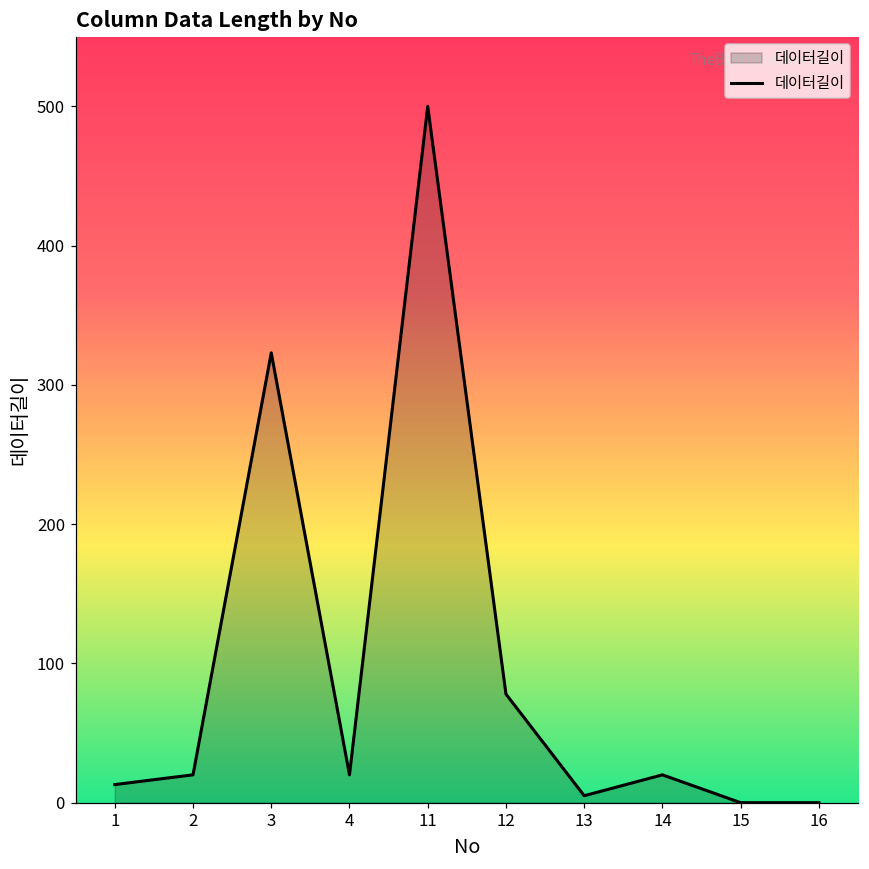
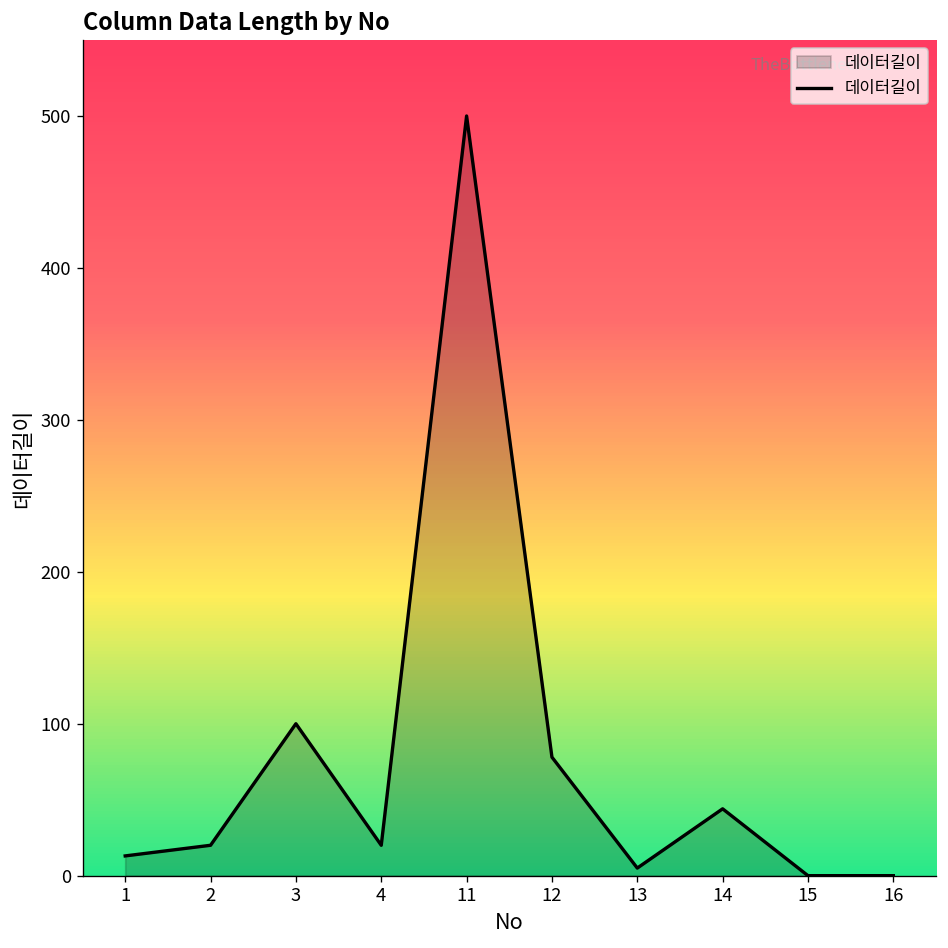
3: 323 -> 100
14: 20 -> 44
